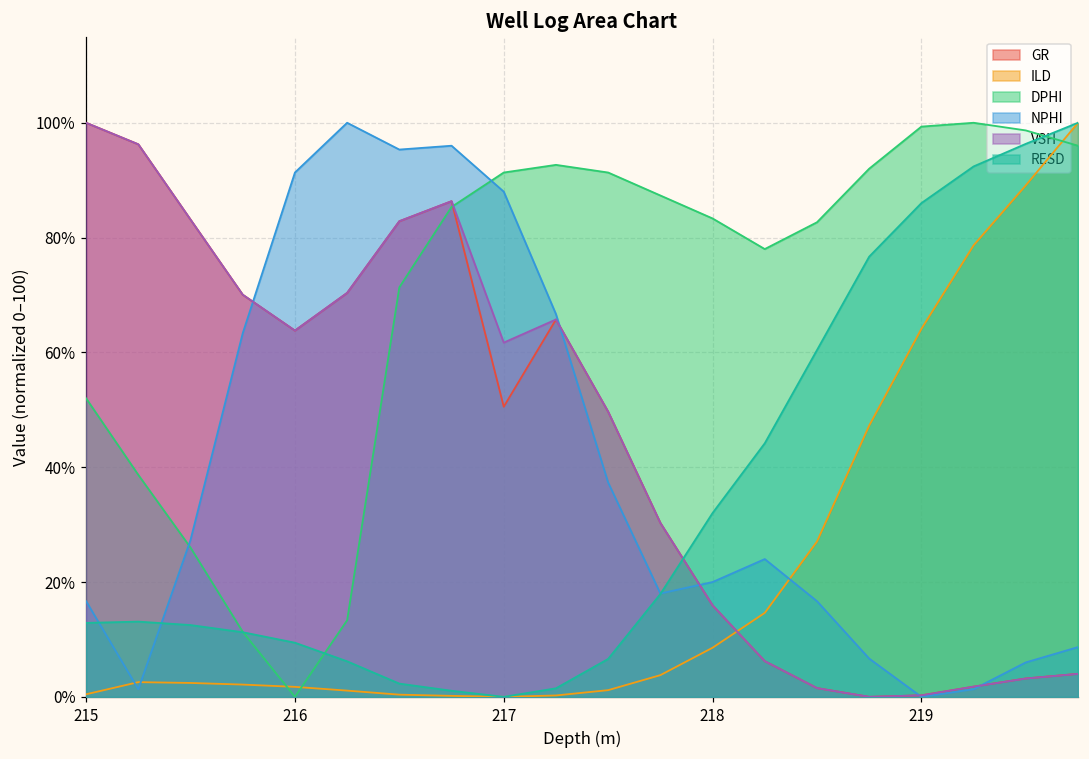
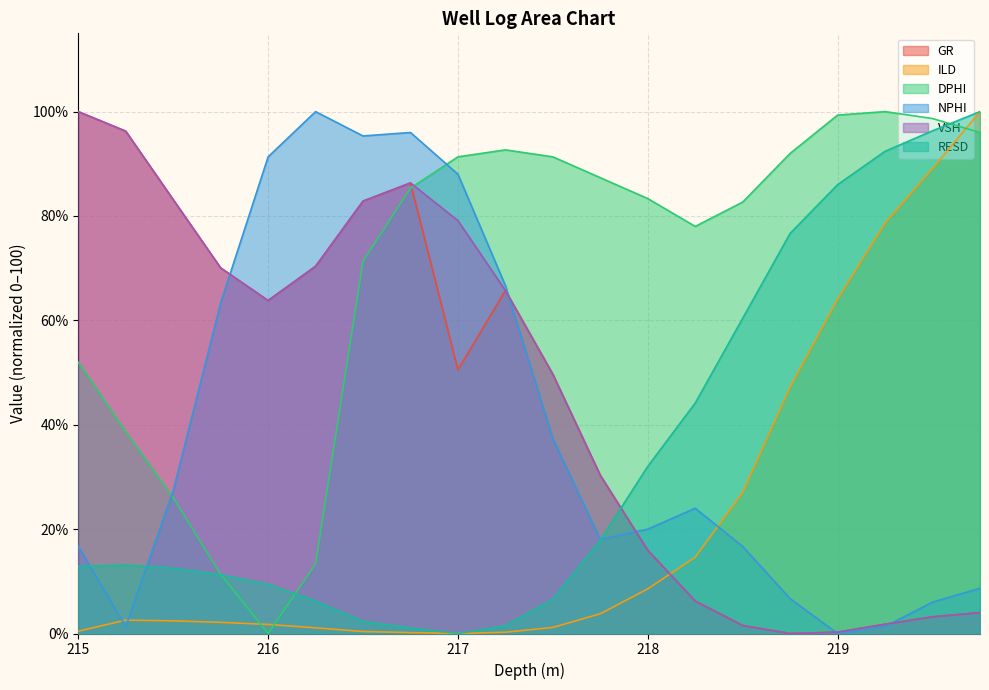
VSH, 217: 62% -> 79%
